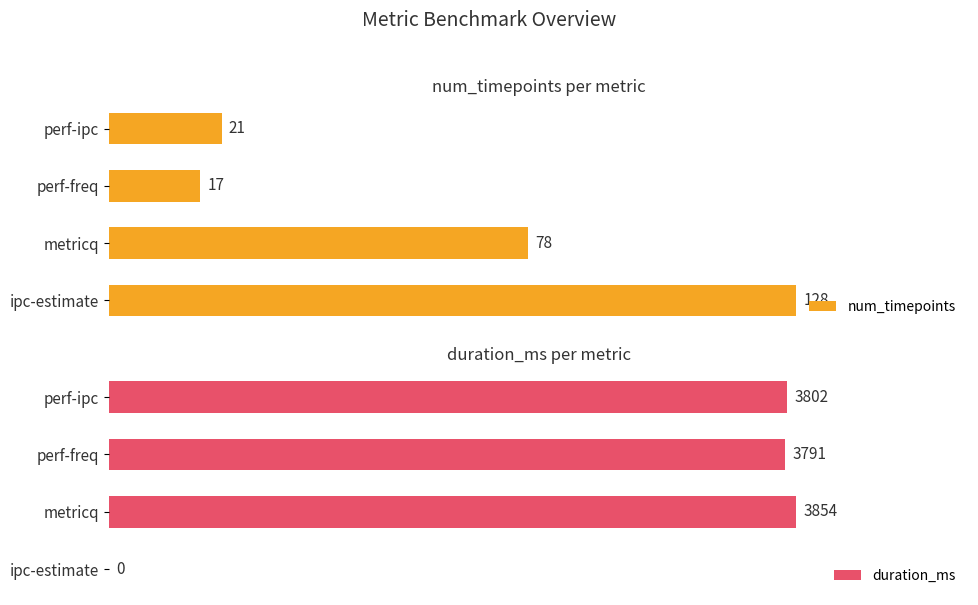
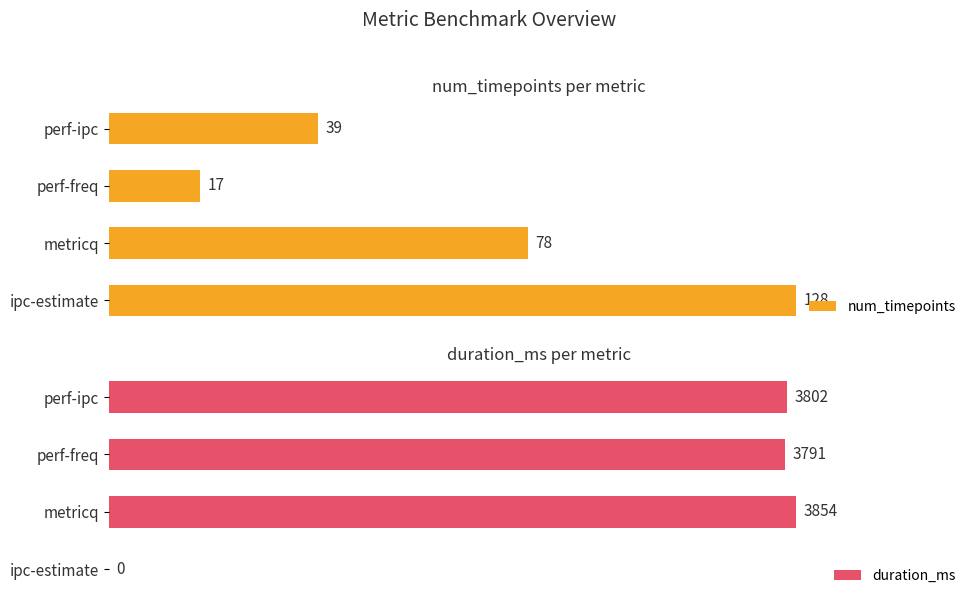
num_timepoints per metric, perf-ipc: 21 -> 39
